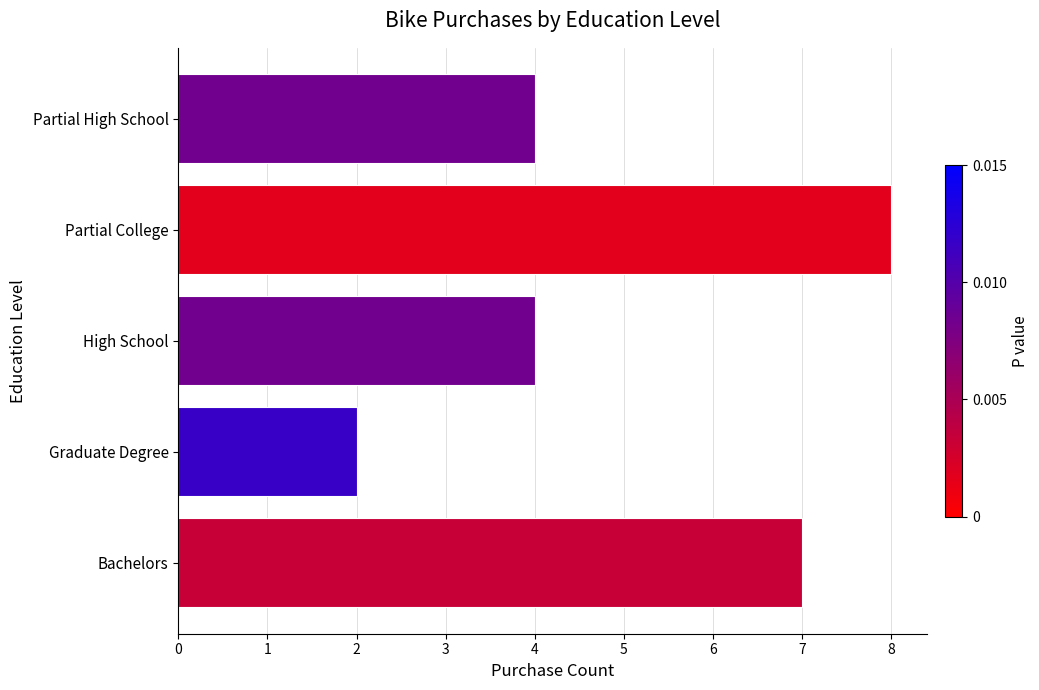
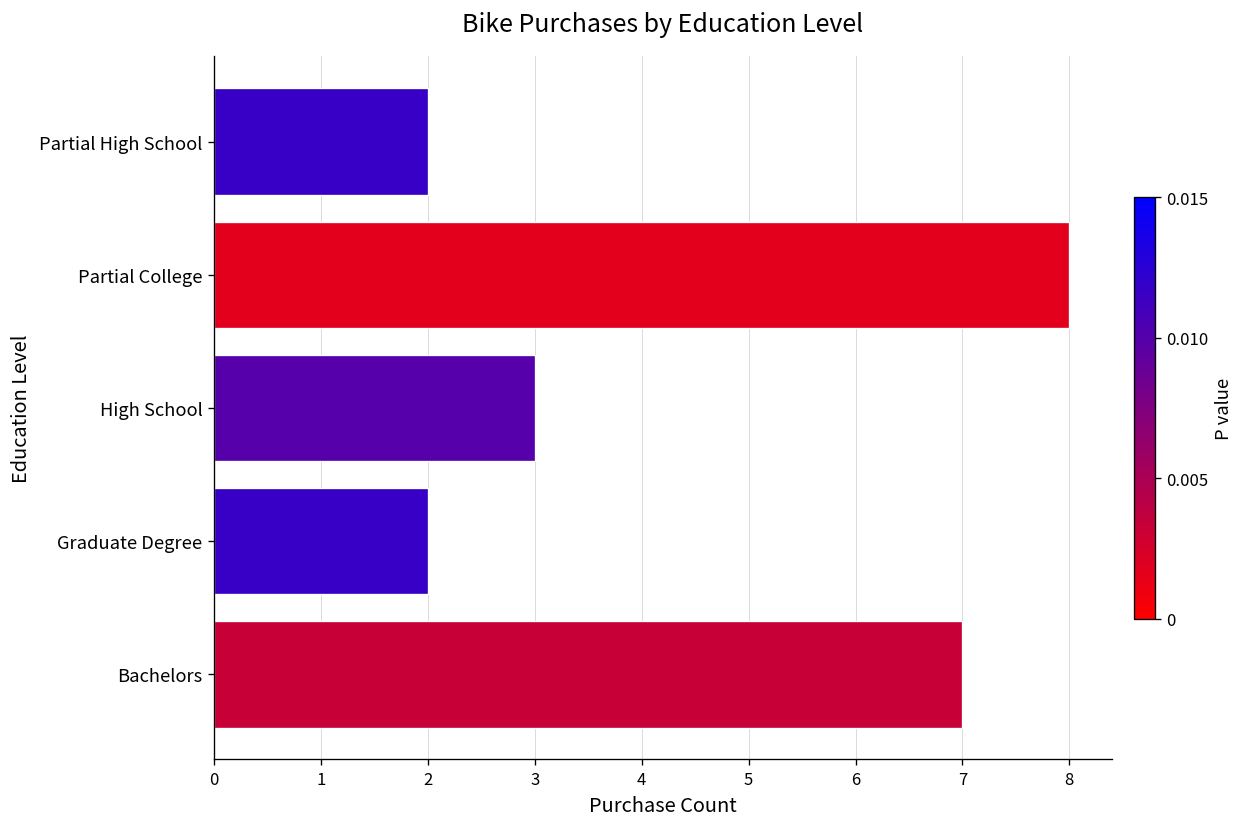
Partial High School: 4 -> 2
High School: 4 -> 3
